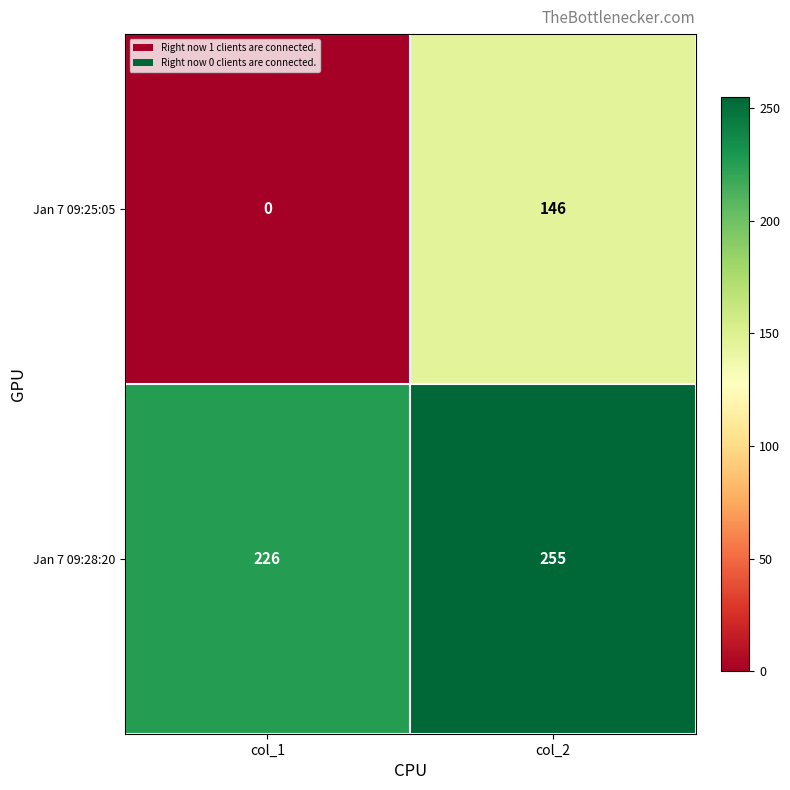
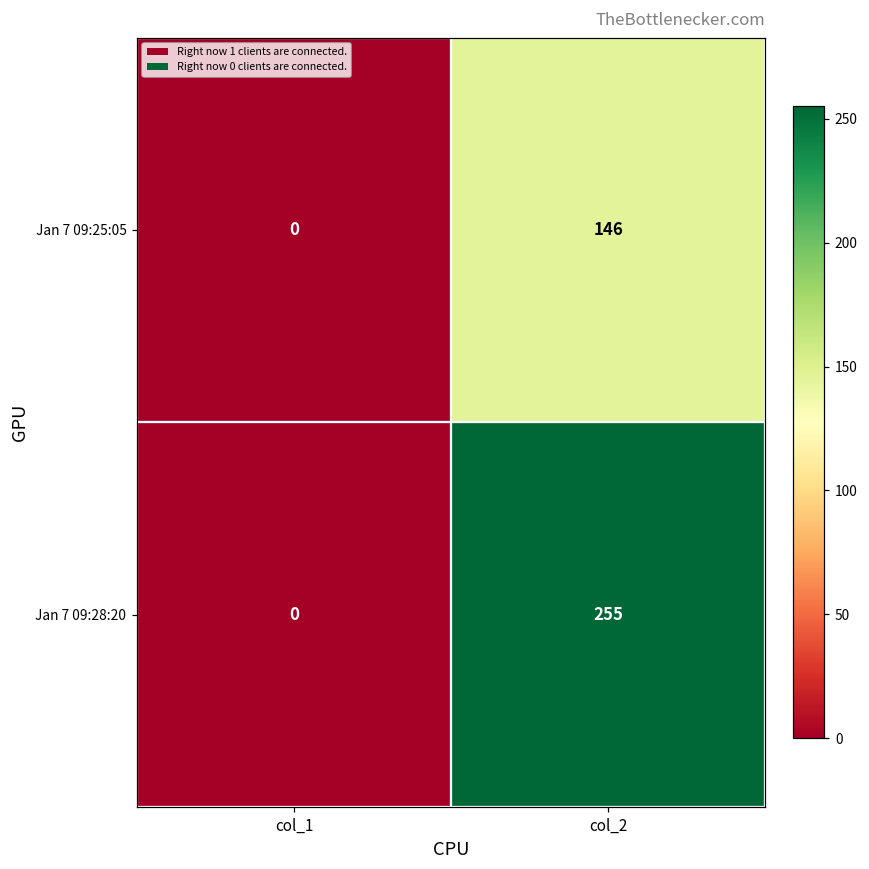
Jan 7 09:28:20, col_1: 226 -> 0
